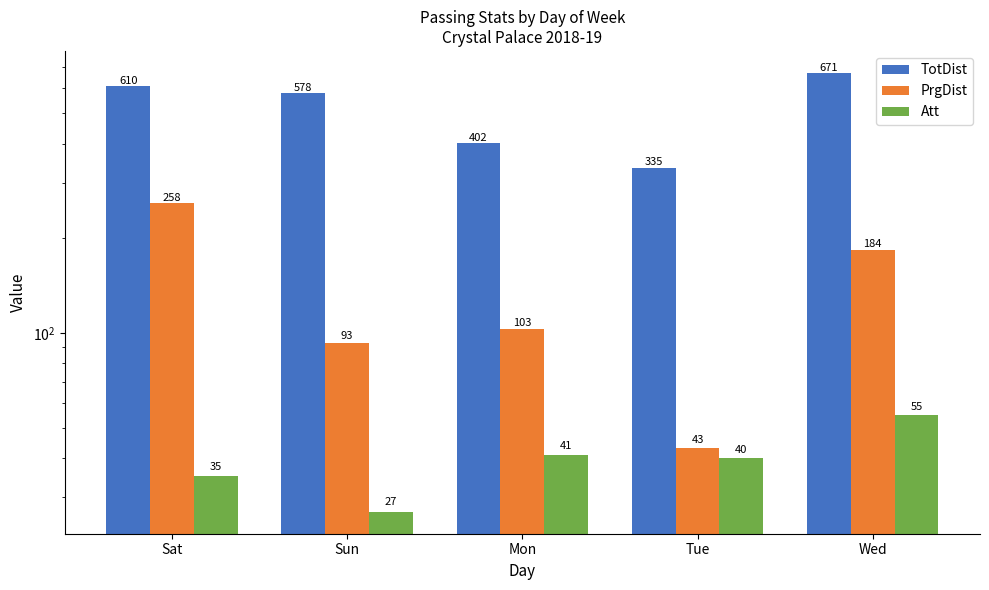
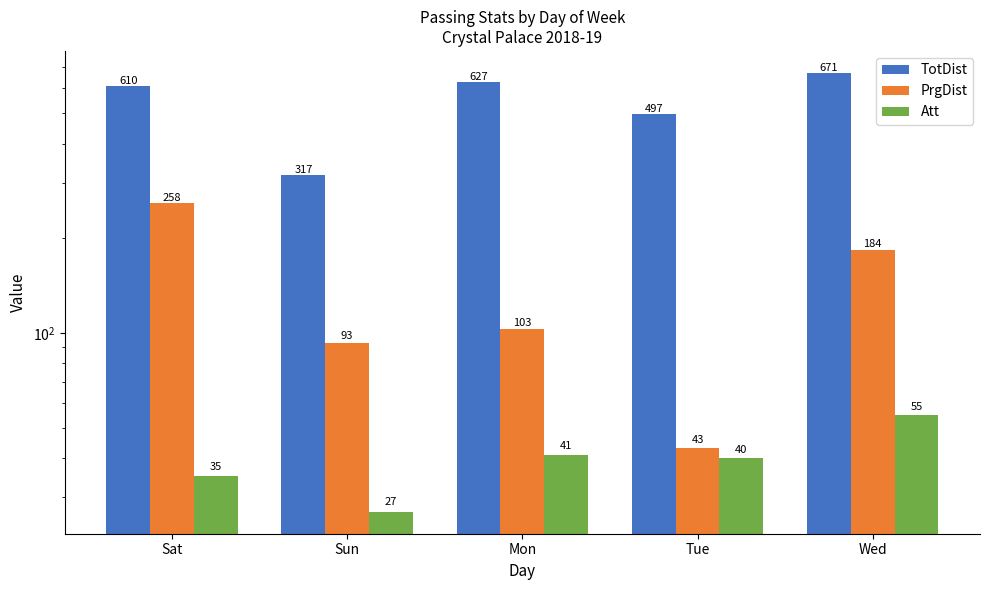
TotDist, Sun: 578 -> 317
TotDist, Mon: 402 -> 627
TotDist, Tue: 335 -> 497
